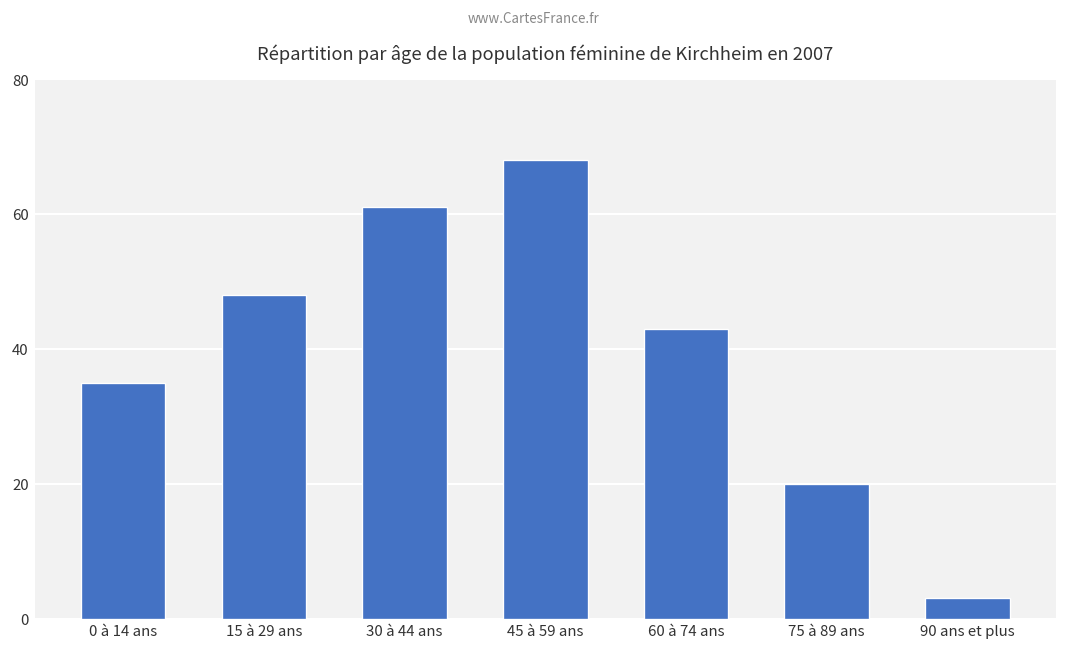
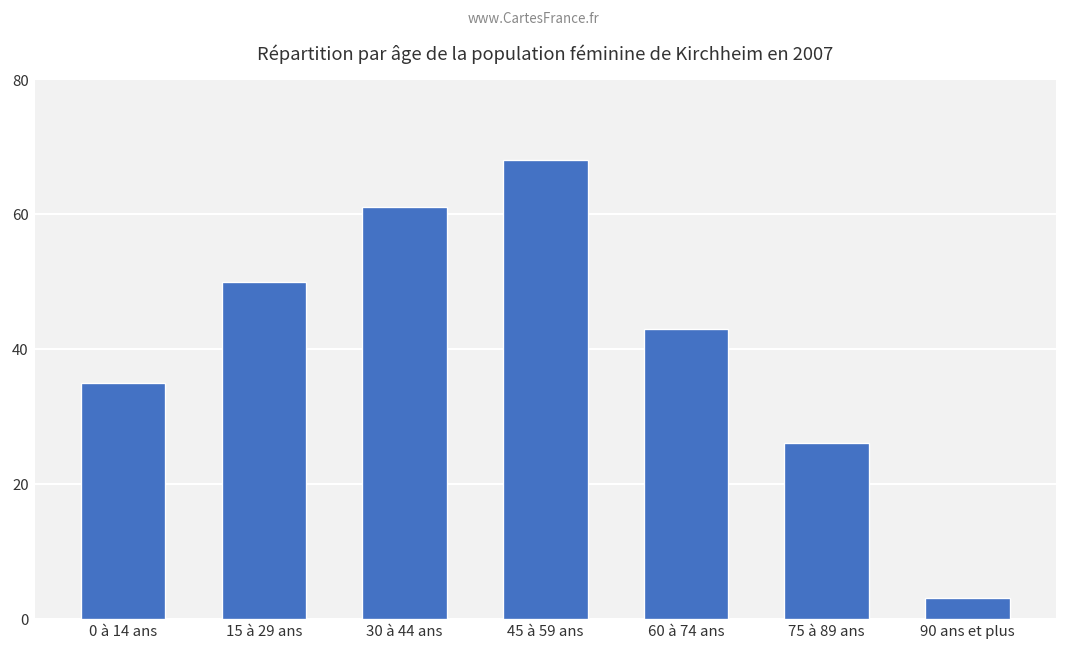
15 à 29 ans: 48 -> 50
75 à 89 ans: 20 -> 26
